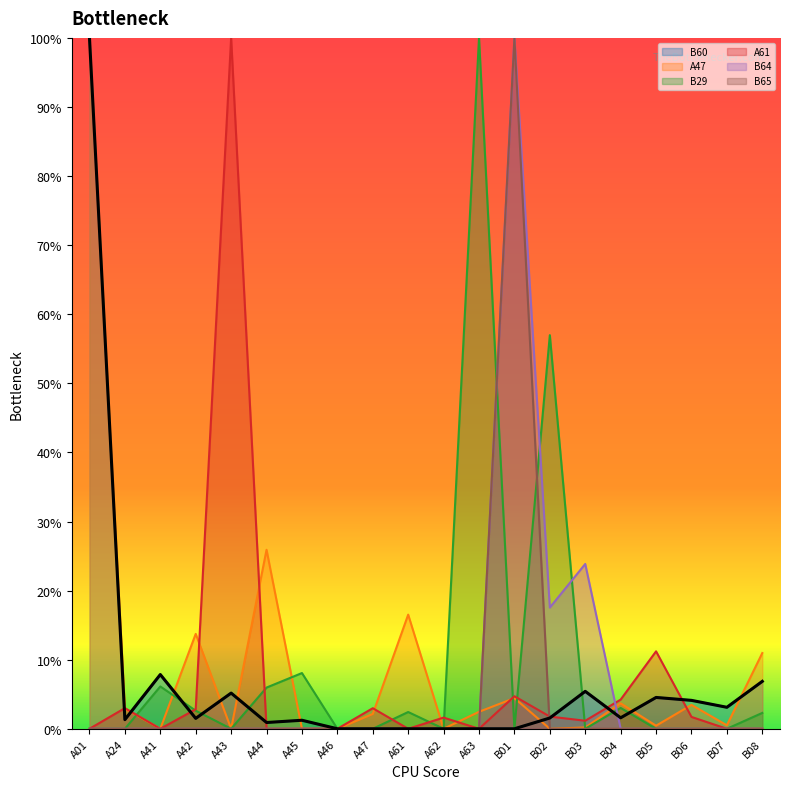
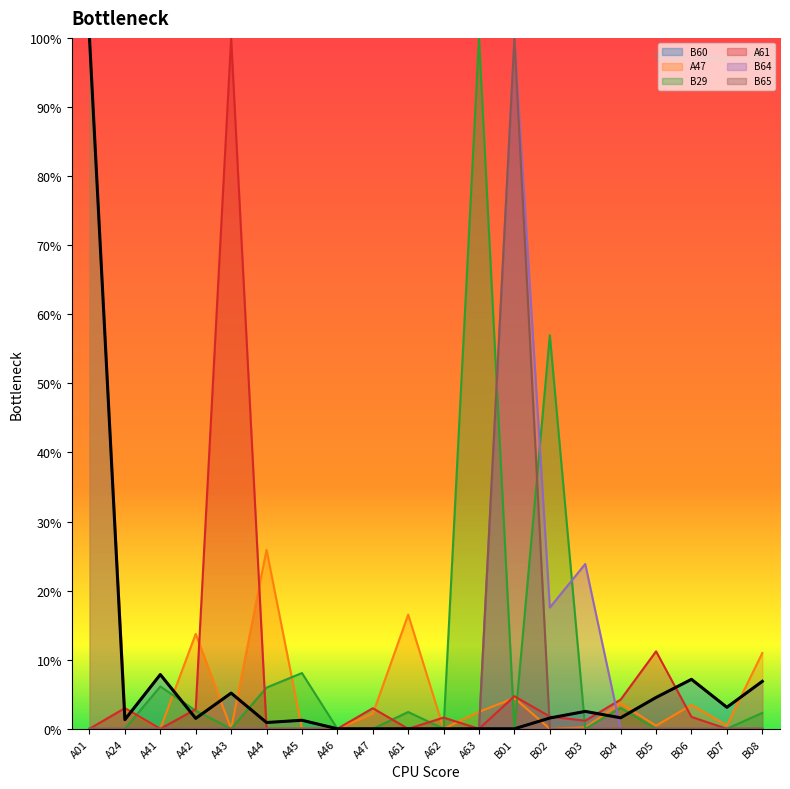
B60, B03: 5% -> 3%
B60, B06: 4% -> 7%
